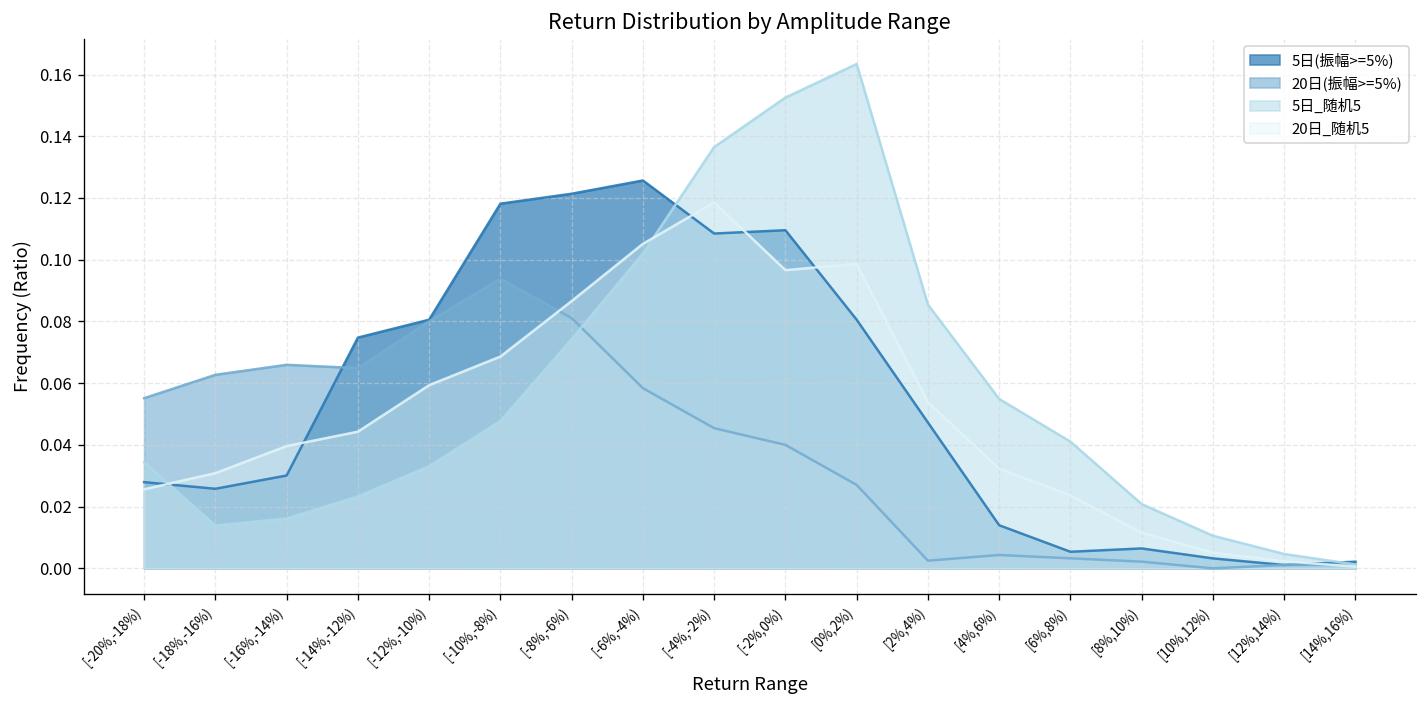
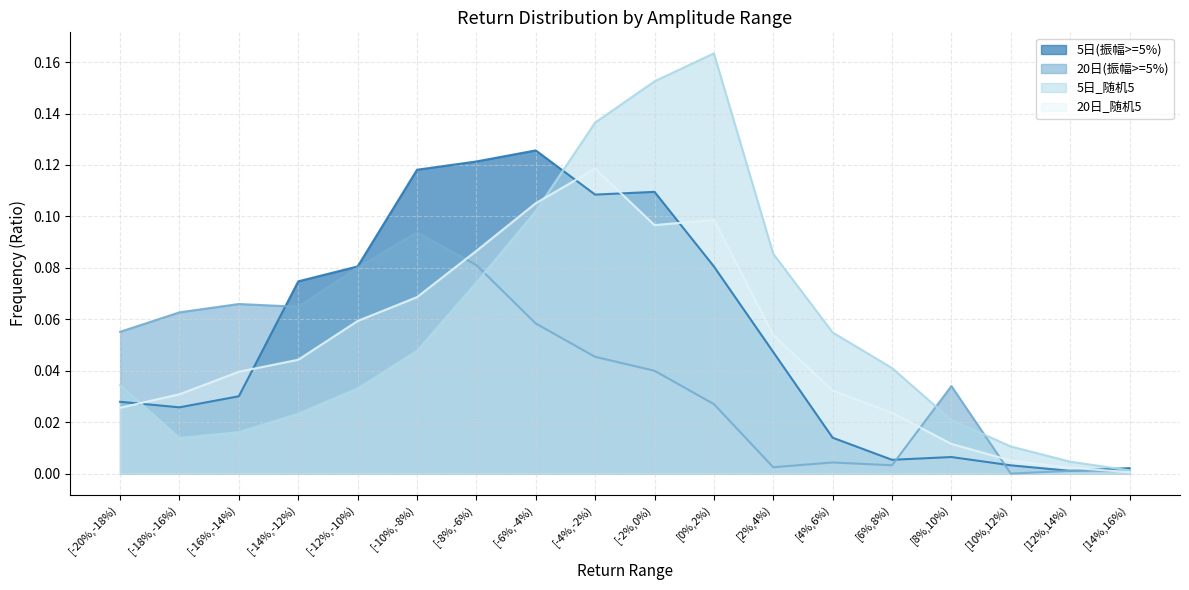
20日(振幅>=5%), [8%,10%): 0.002 -> 0.034
